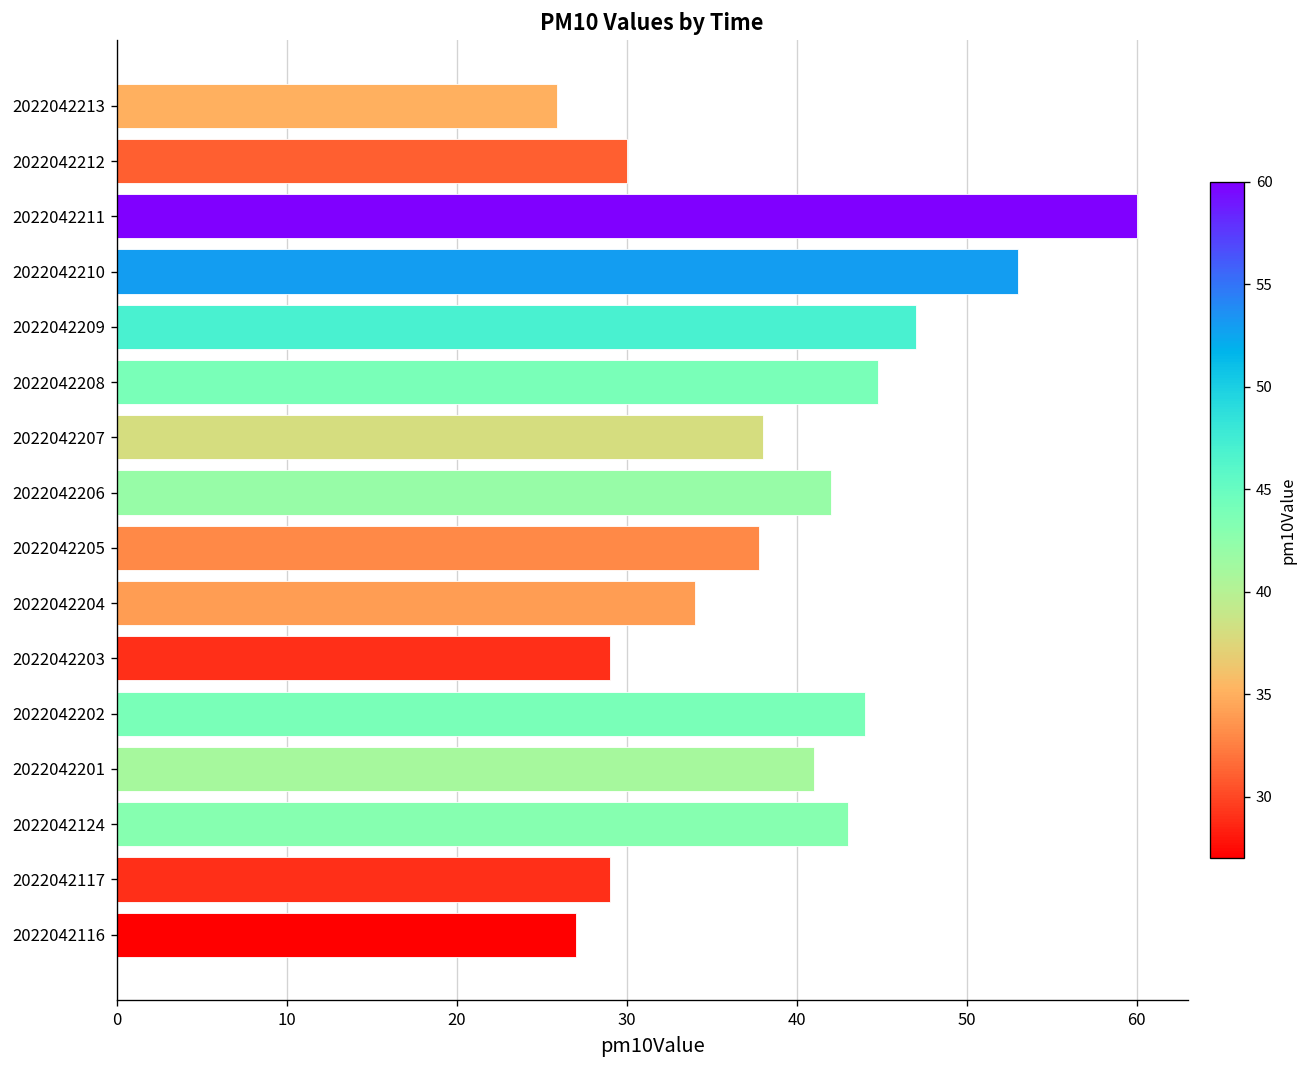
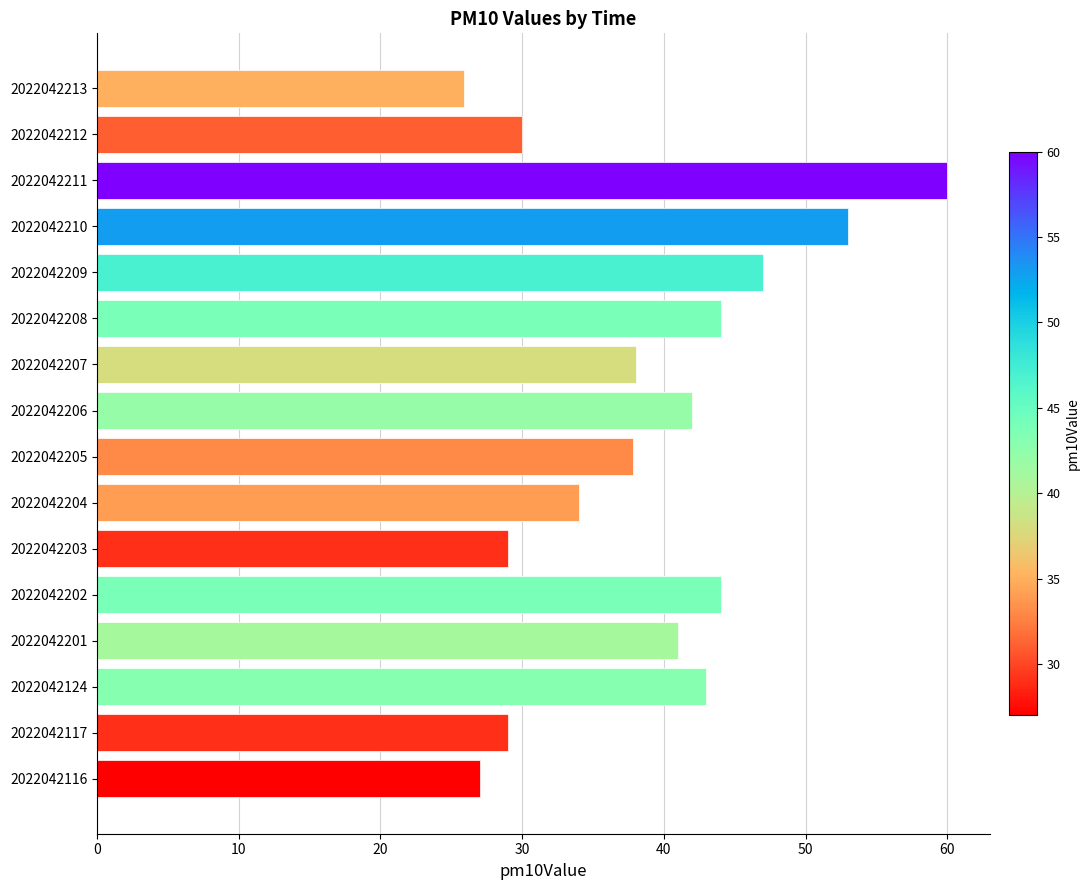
2022042208: 44.8 -> 44.0
